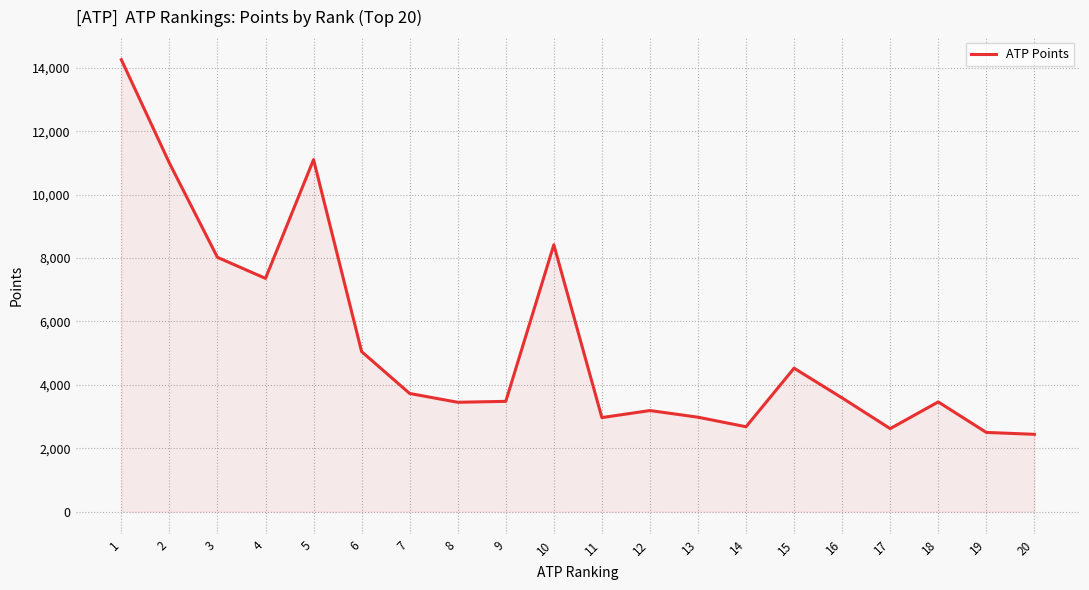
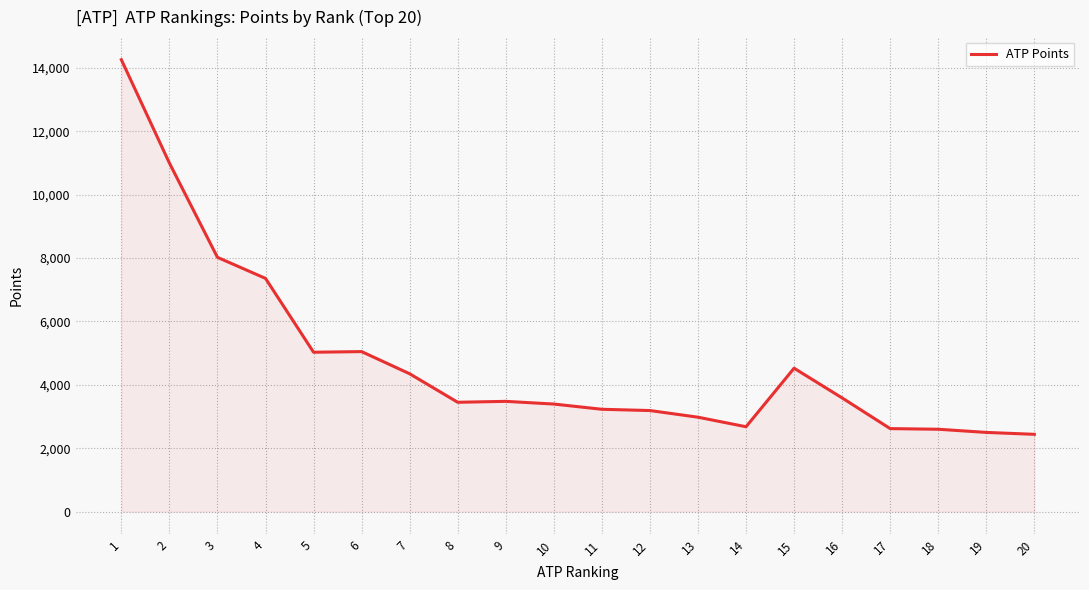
5: 11,100 -> 5,000
7: 3,700 -> 4,400
10: 8,400 -> 3,400
11: 3,000 -> 3,200
18: 3,500 -> 2,600
